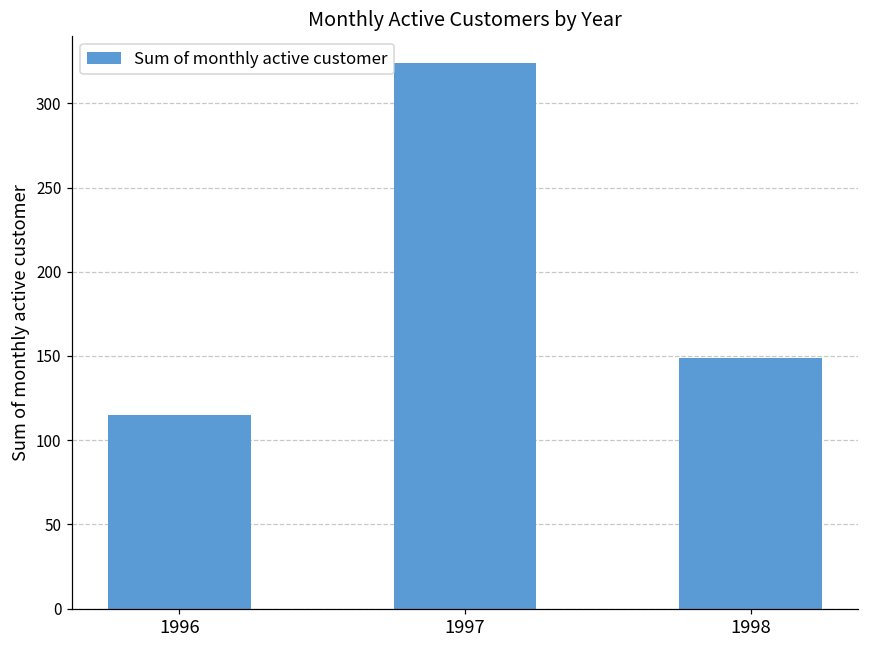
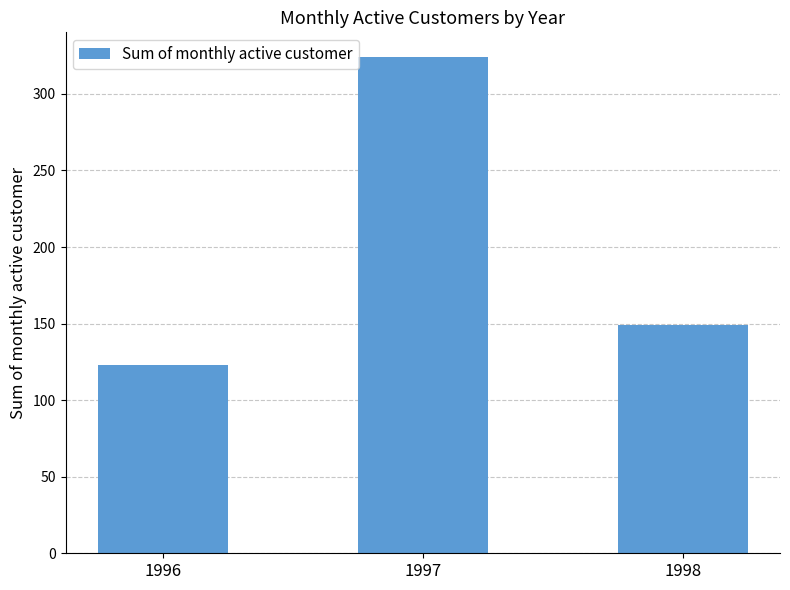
1996: 115 -> 123
